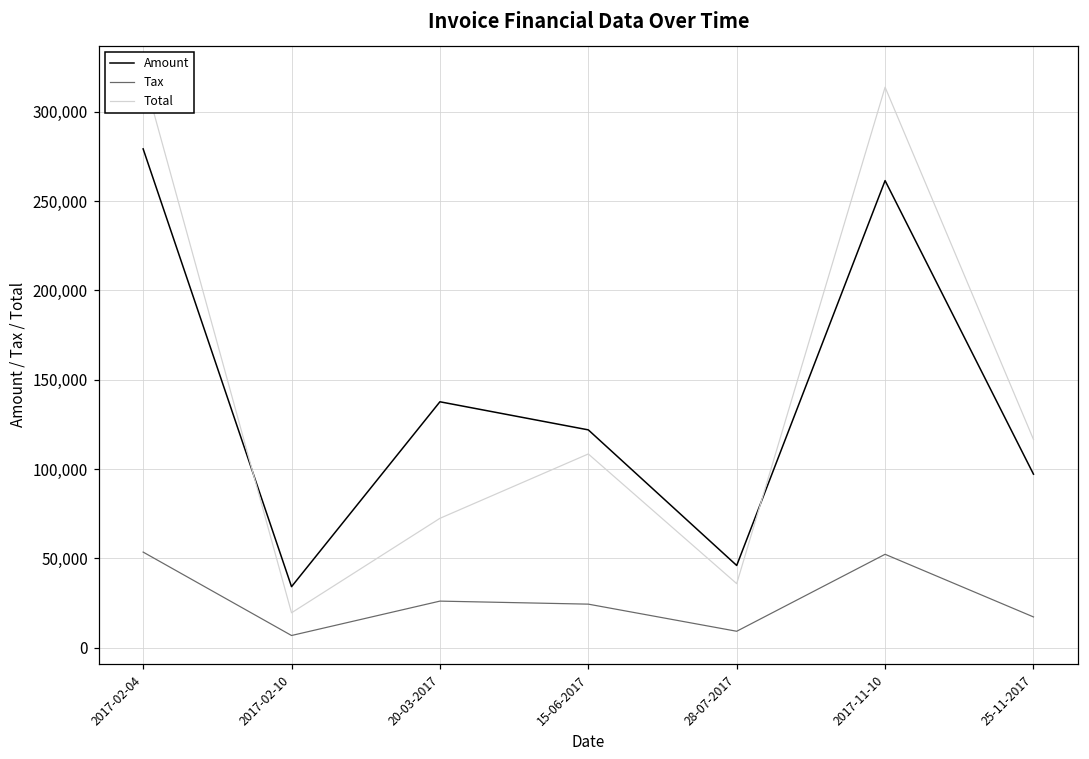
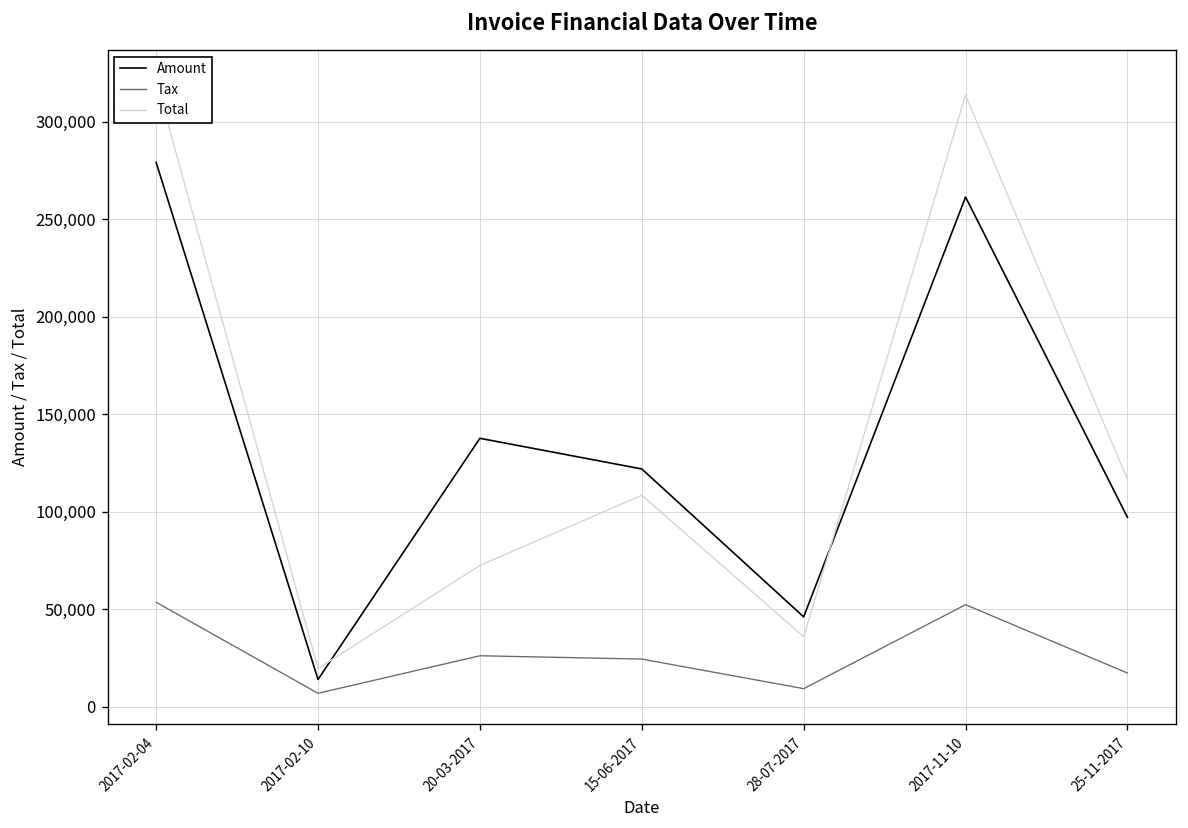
Amount, 2017-02-10: 34,000 -> 14,000
